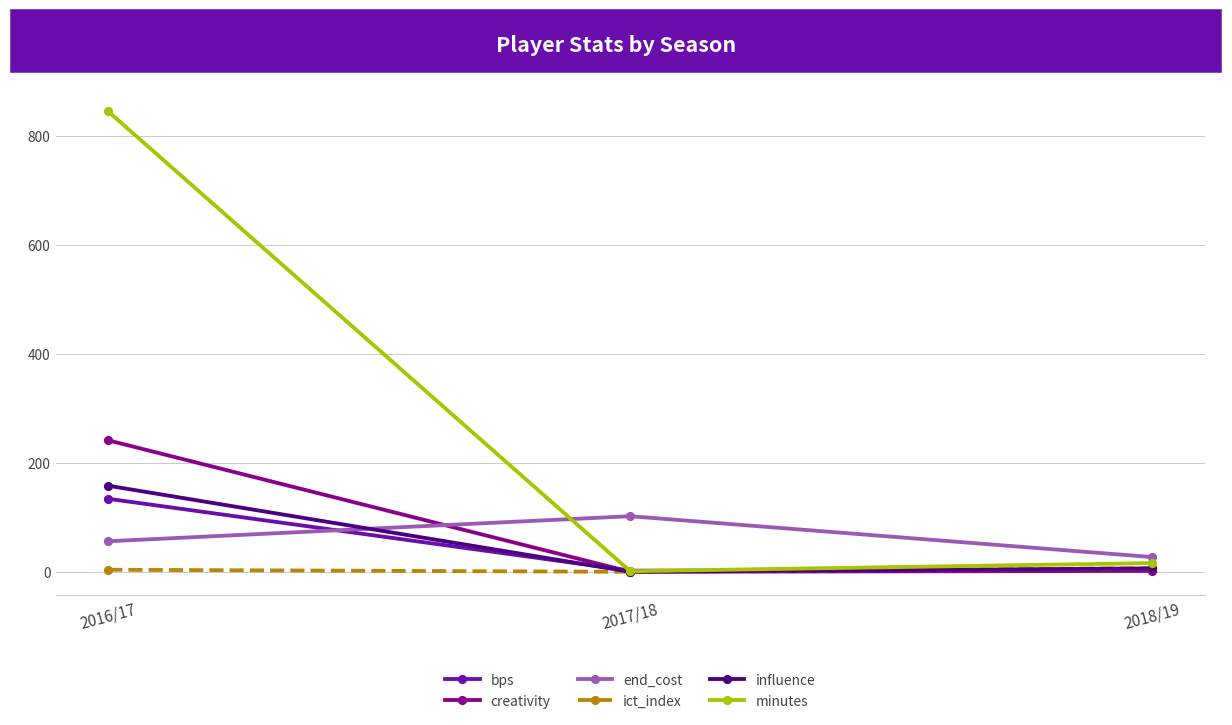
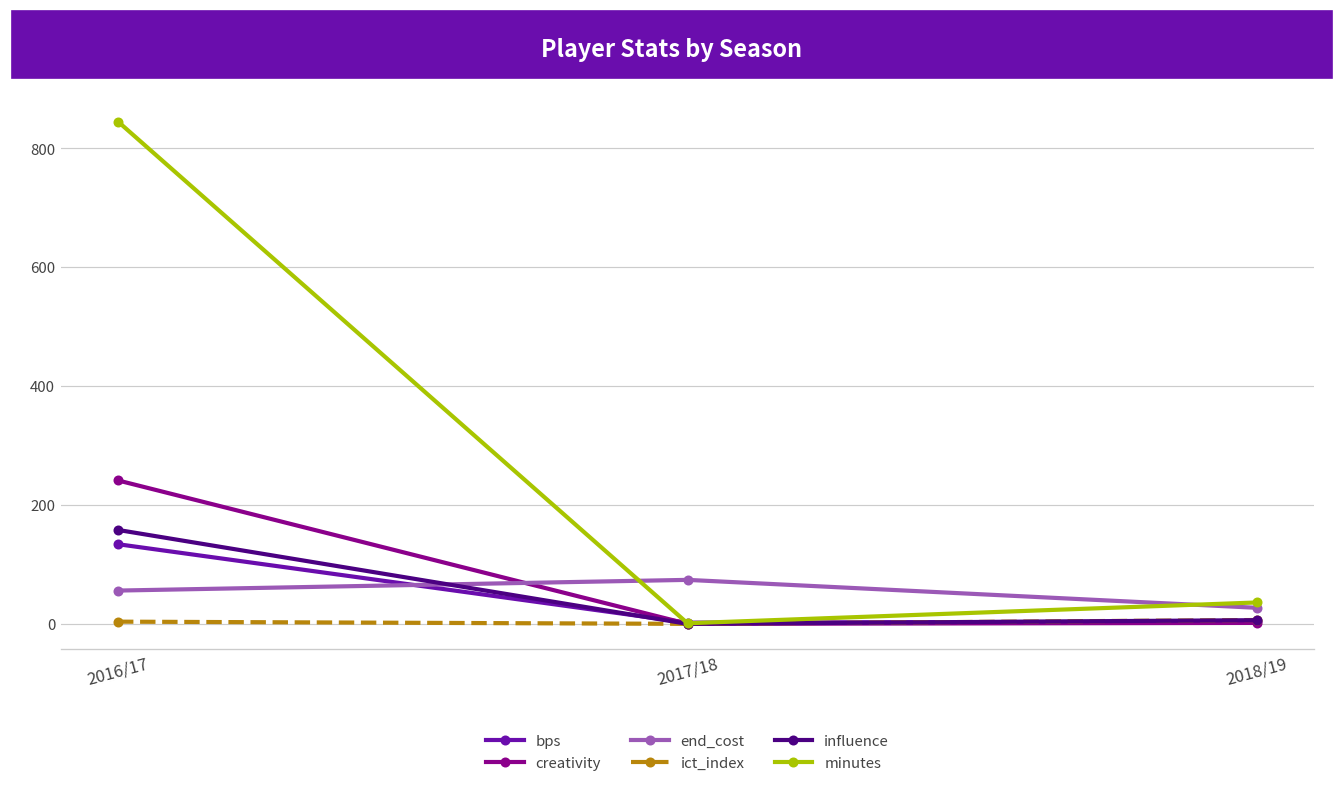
end_cost, 2017/18: 100 -> 70
minutes, 2018/19: 20 -> 40
